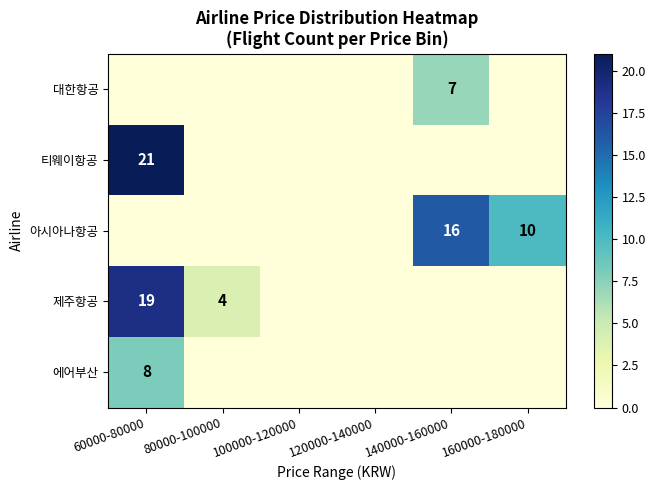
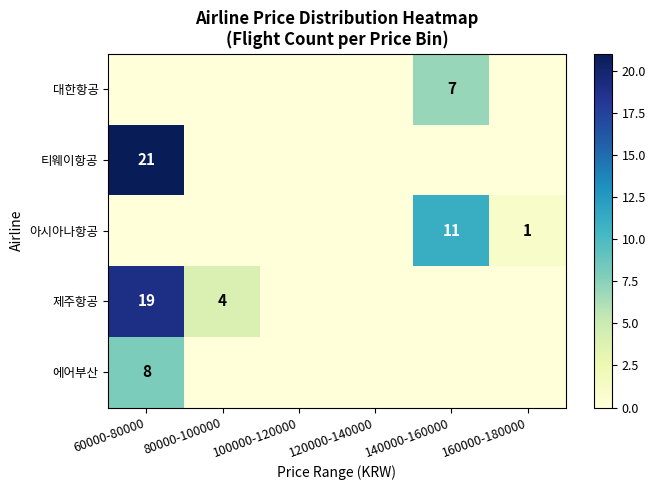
아시아나항공, 140000-160000: 16 -> 11
아시아나항공, 160000-180000: 10 -> 1
